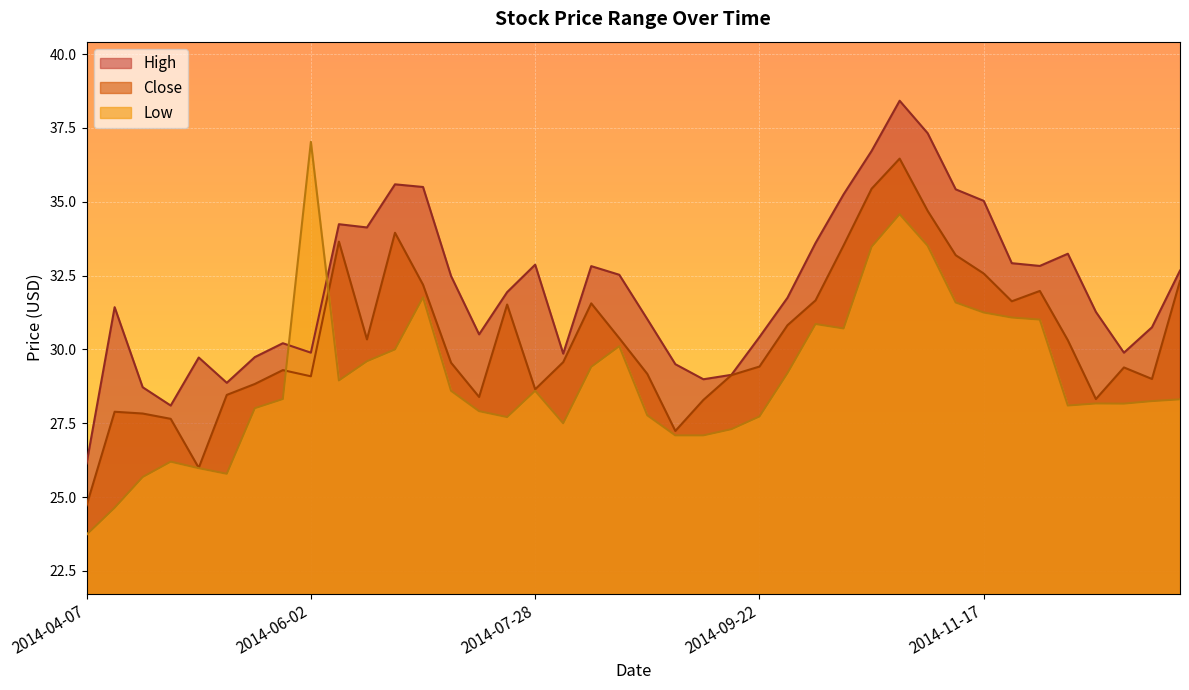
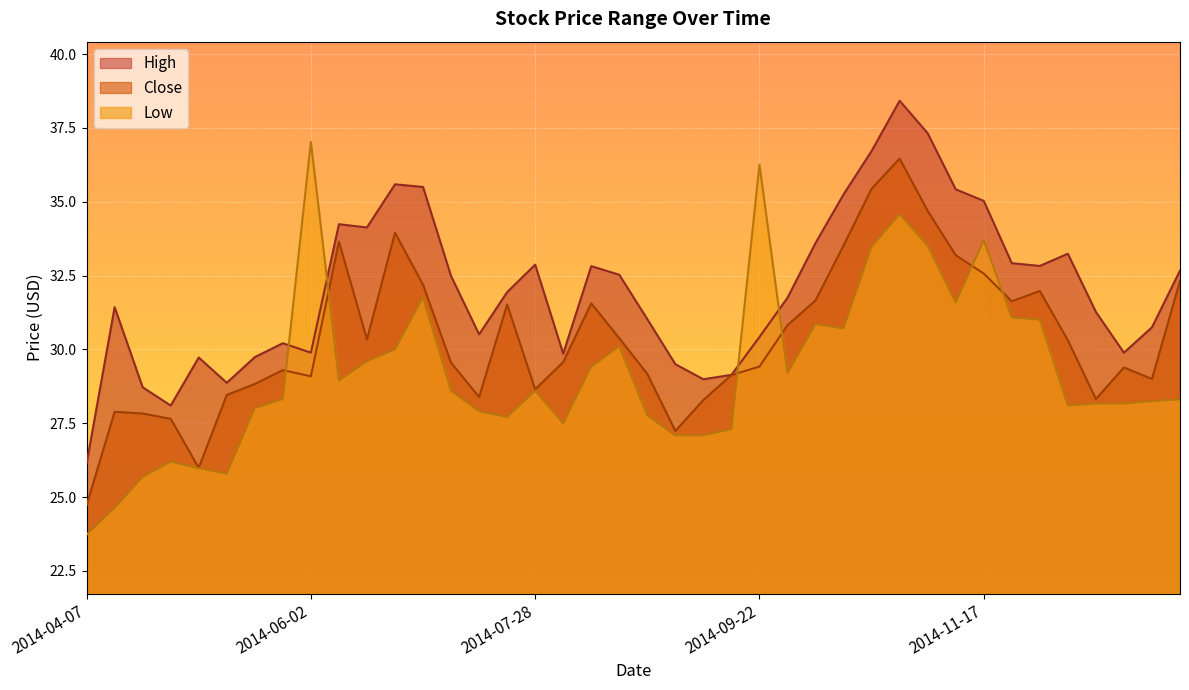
Low, 2014-09-22: 27.7 -> 36.3
Low, 2014-11-17: 31.3 -> 33.7
